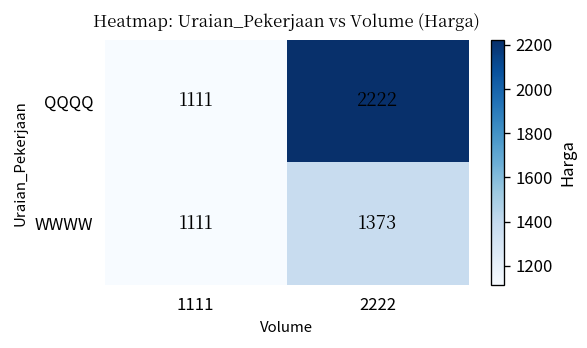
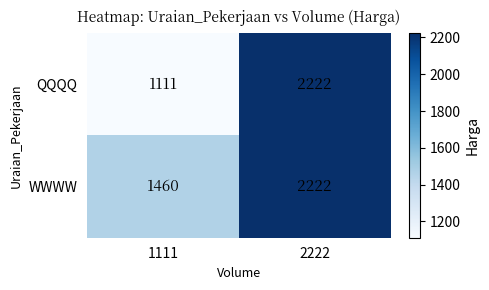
WWWW, 1111: 1111 -> 1460
WWWW, 2222: 1373 -> 2222
